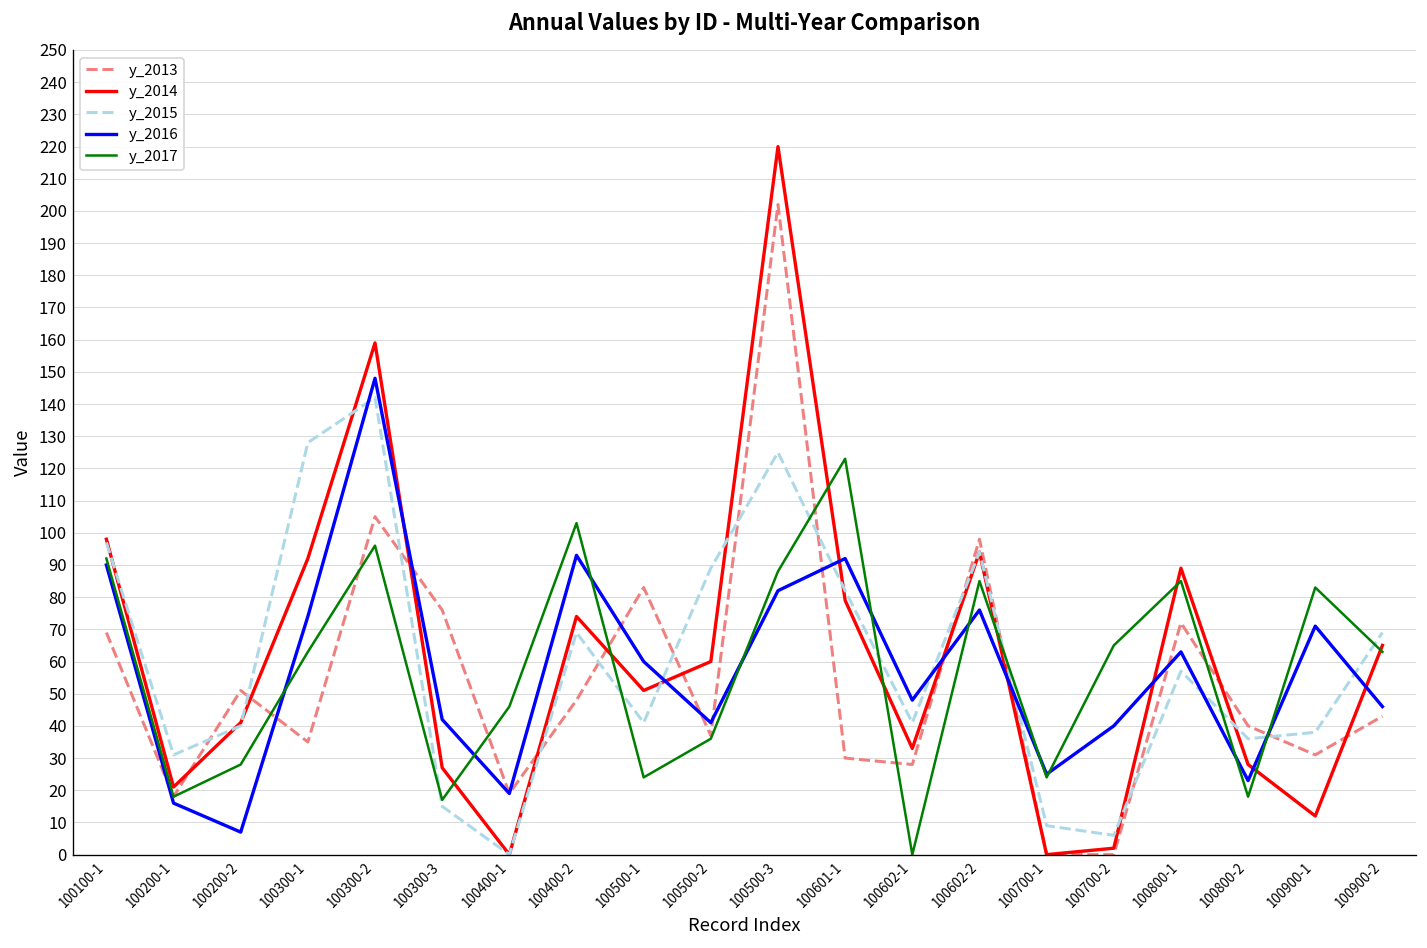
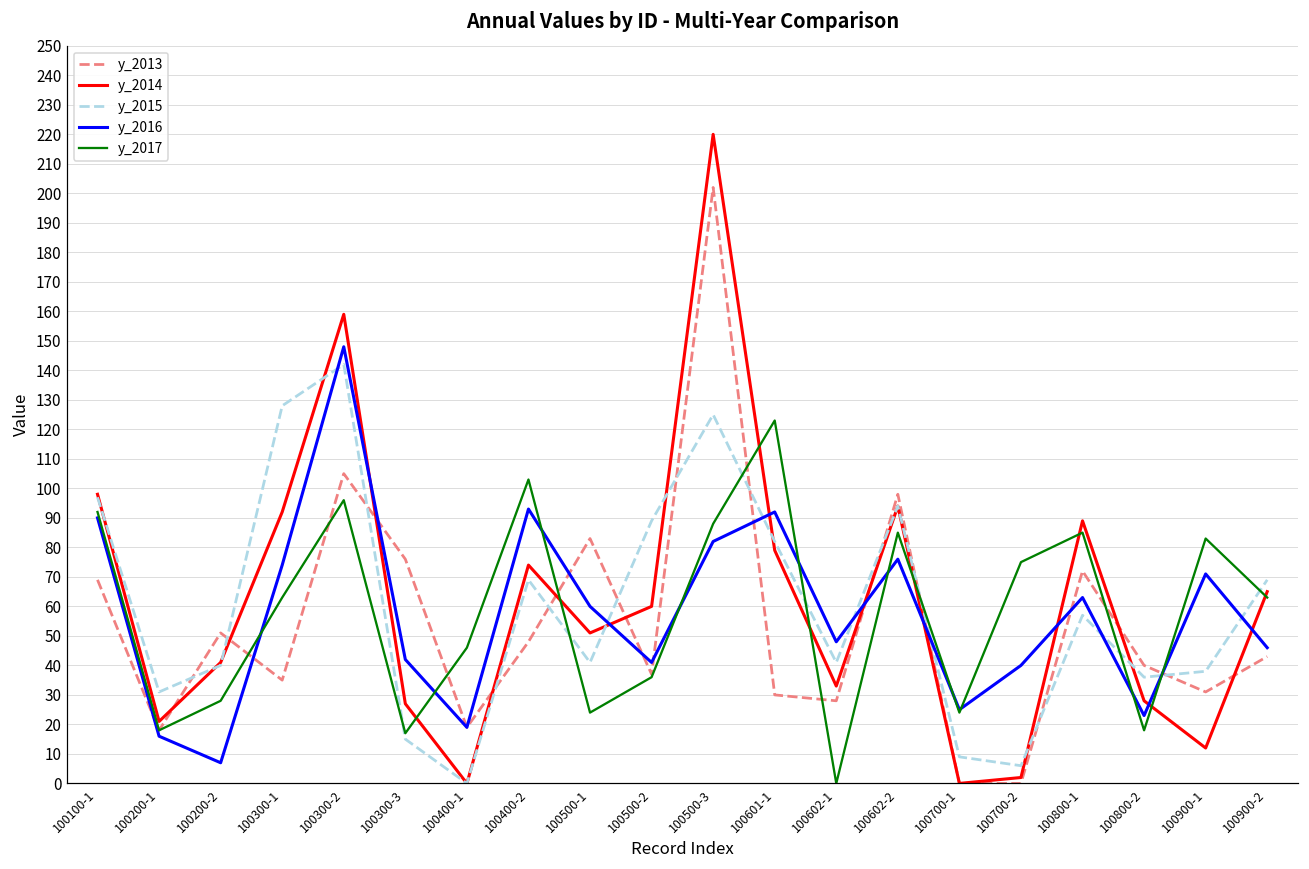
y_2017, 100700-2: 65 -> 75
